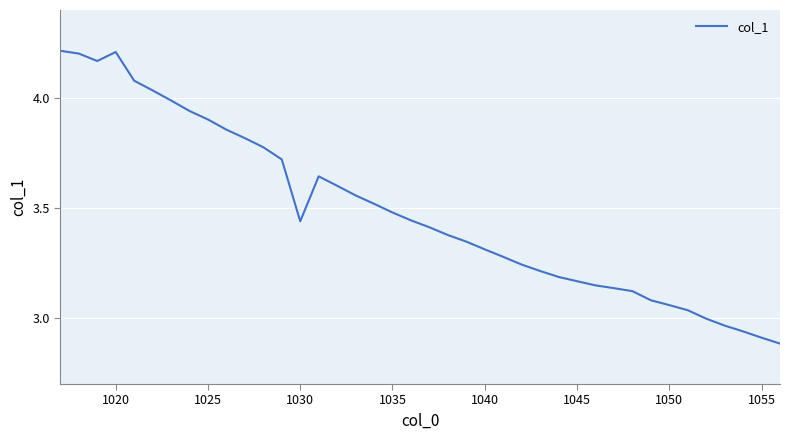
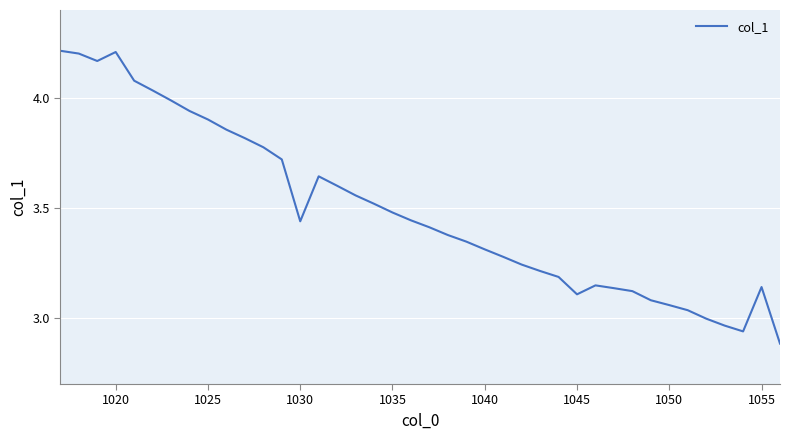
1045: 3.17 -> 3.11
1055: 2.91 -> 3.14
